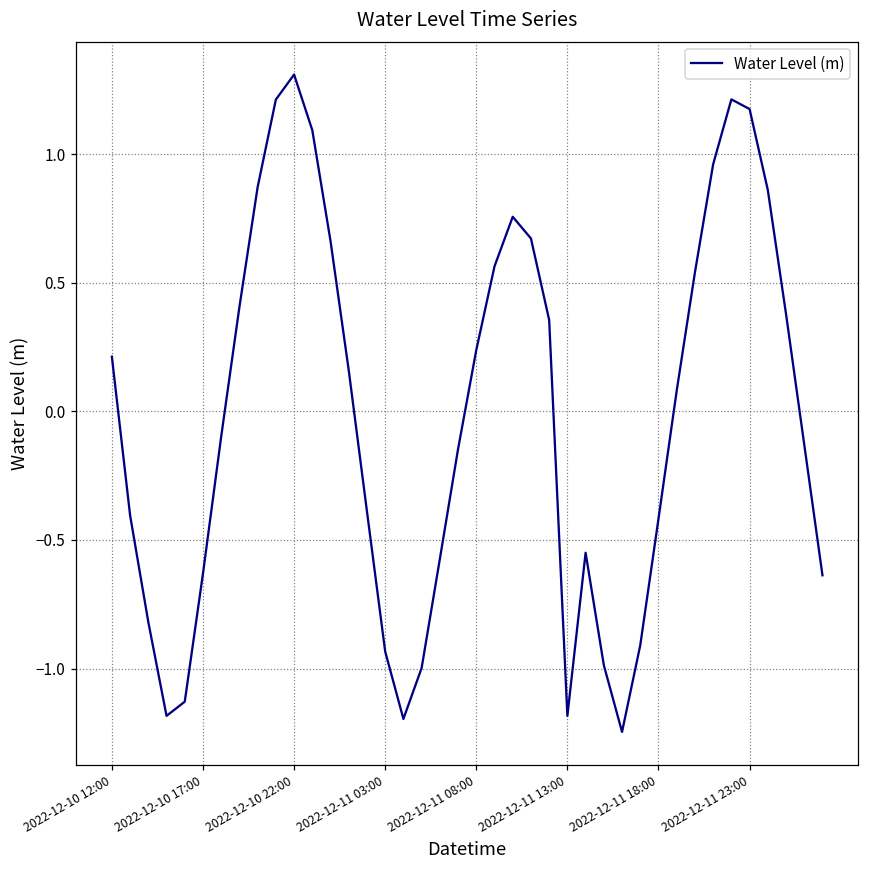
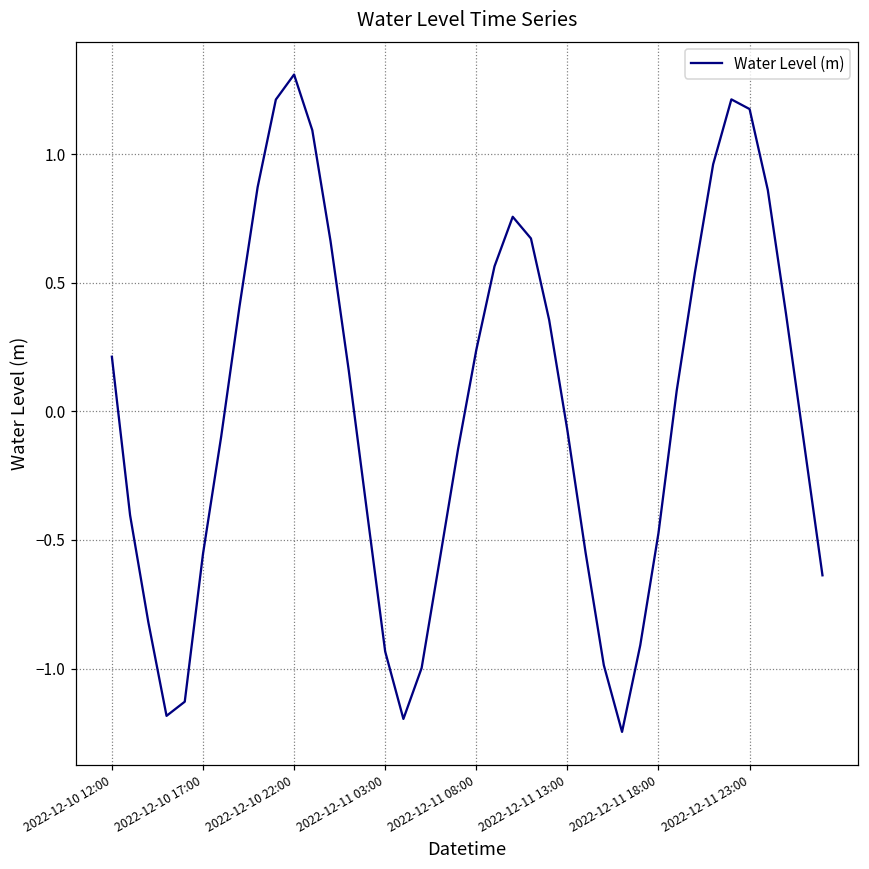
2022-12-10 17:00: -0.63 -> -0.55
2022-12-11 13:00: -1.18 -> -0.07
2022-12-11 18:00: -0.42 -> -0.47
